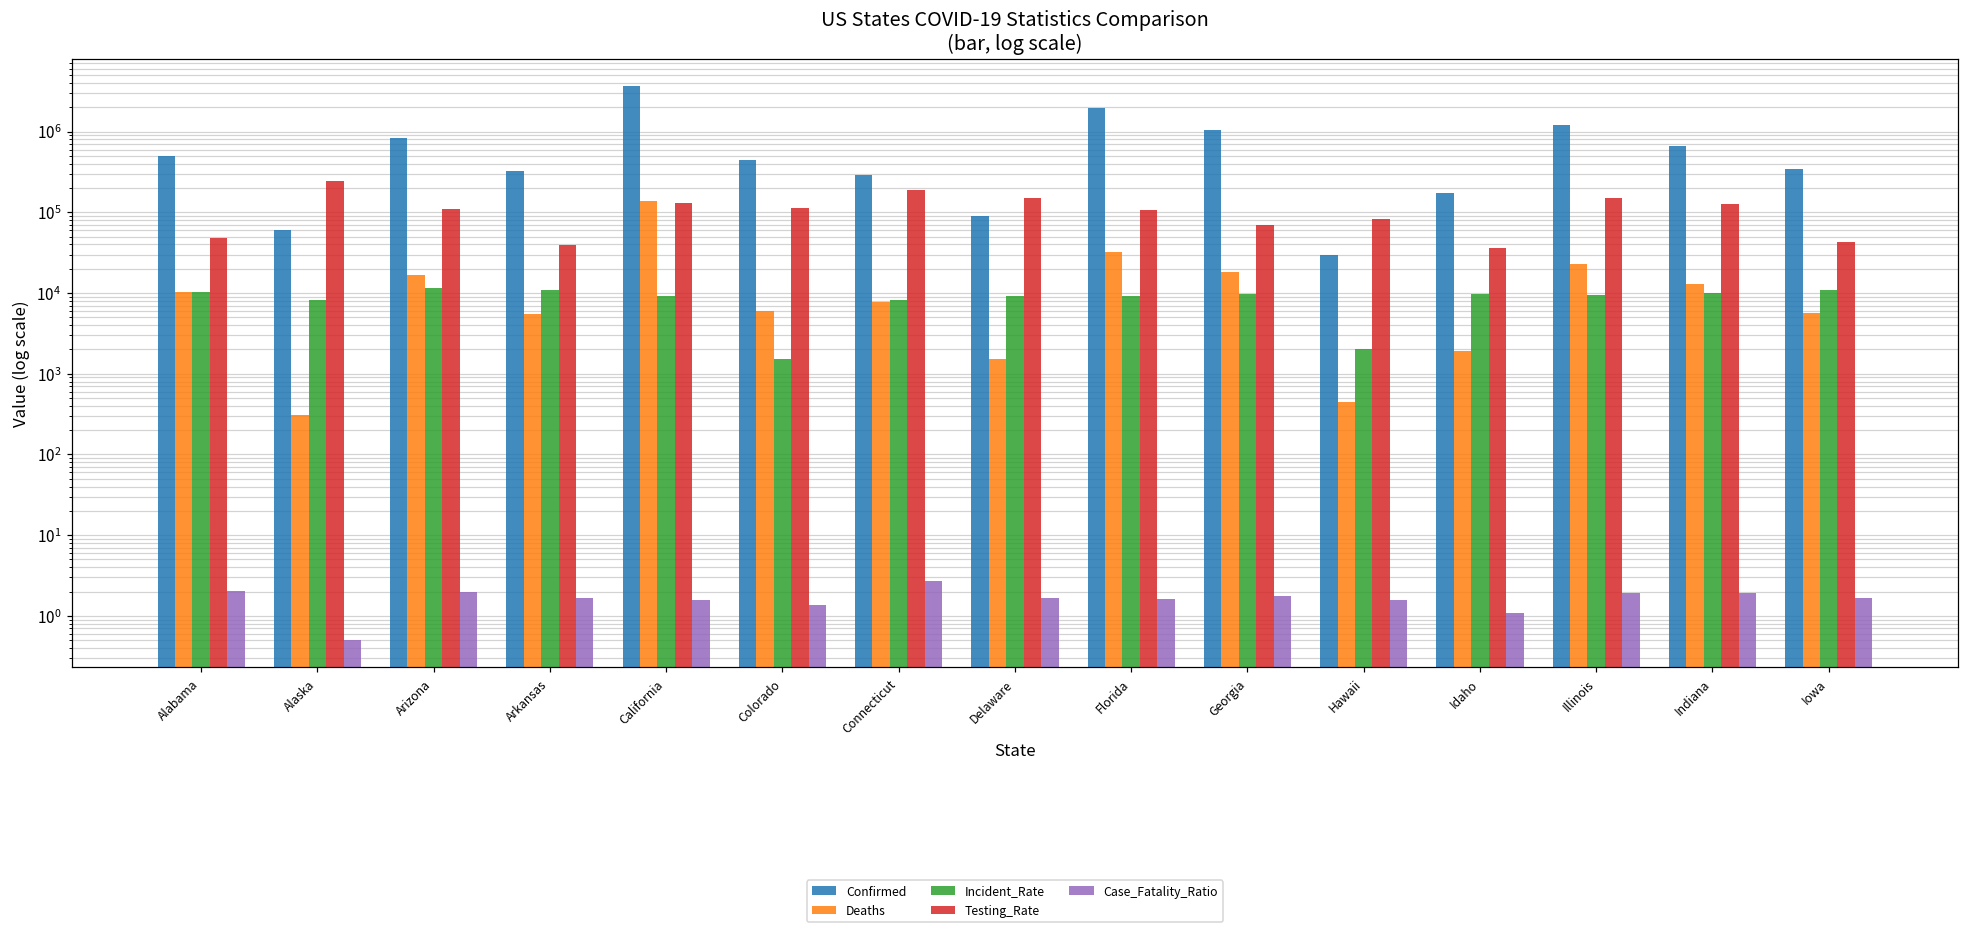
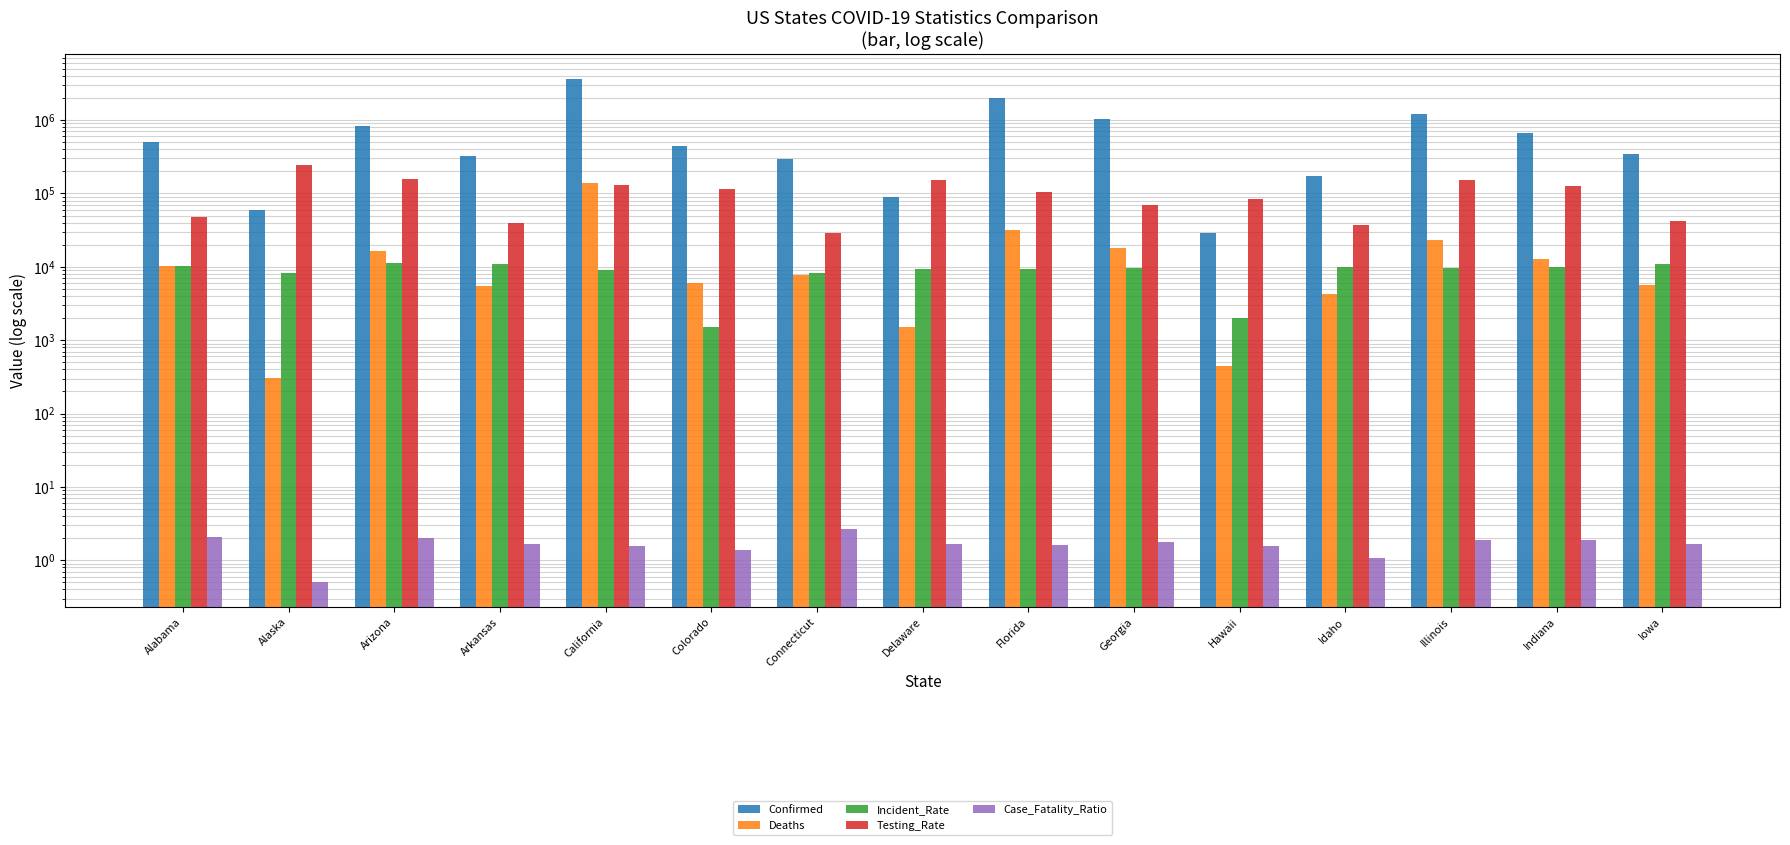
Testing_Rate, Arizona: 110000 -> 160000
Testing_Rate, Connecticut: 190000 -> 29000
Deaths, Idaho: 1900 -> 4000
